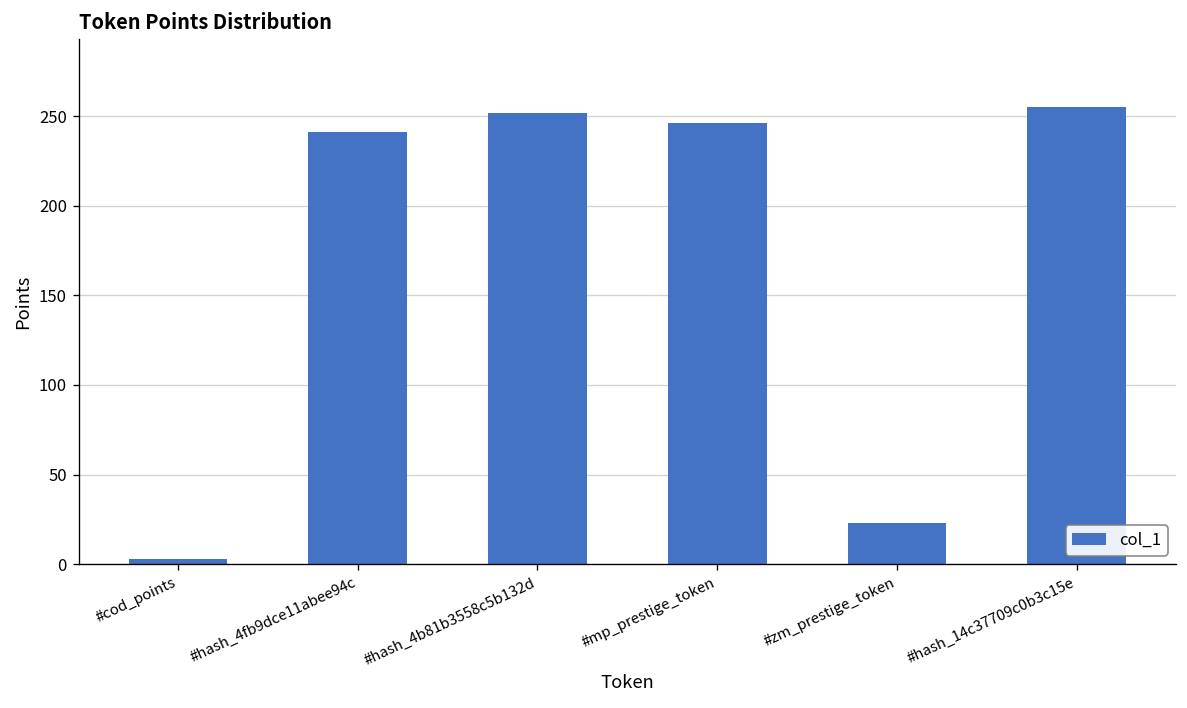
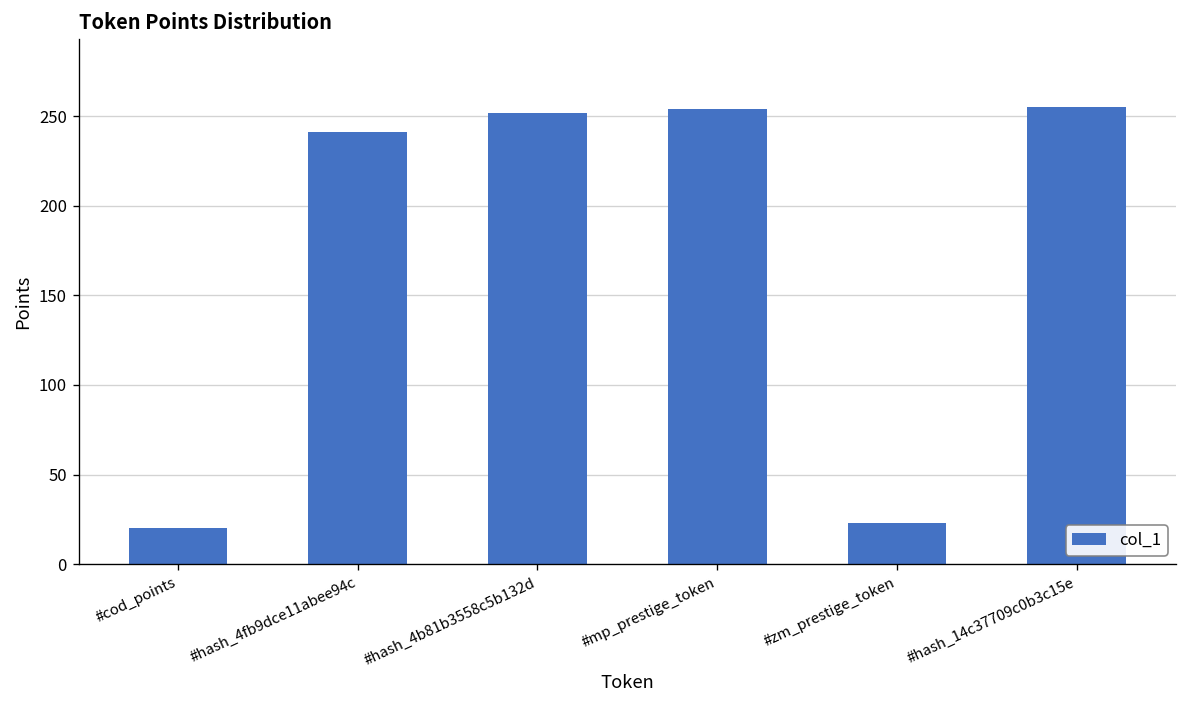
#cod_points: 3 -> 20
#mp_prestige_token: 246 -> 254
